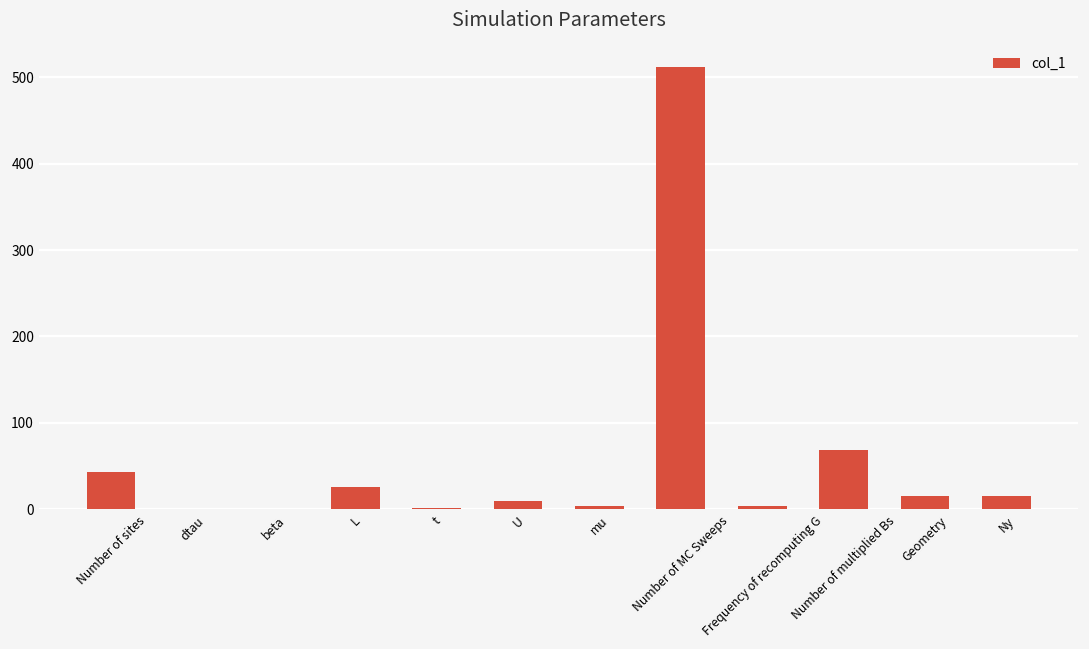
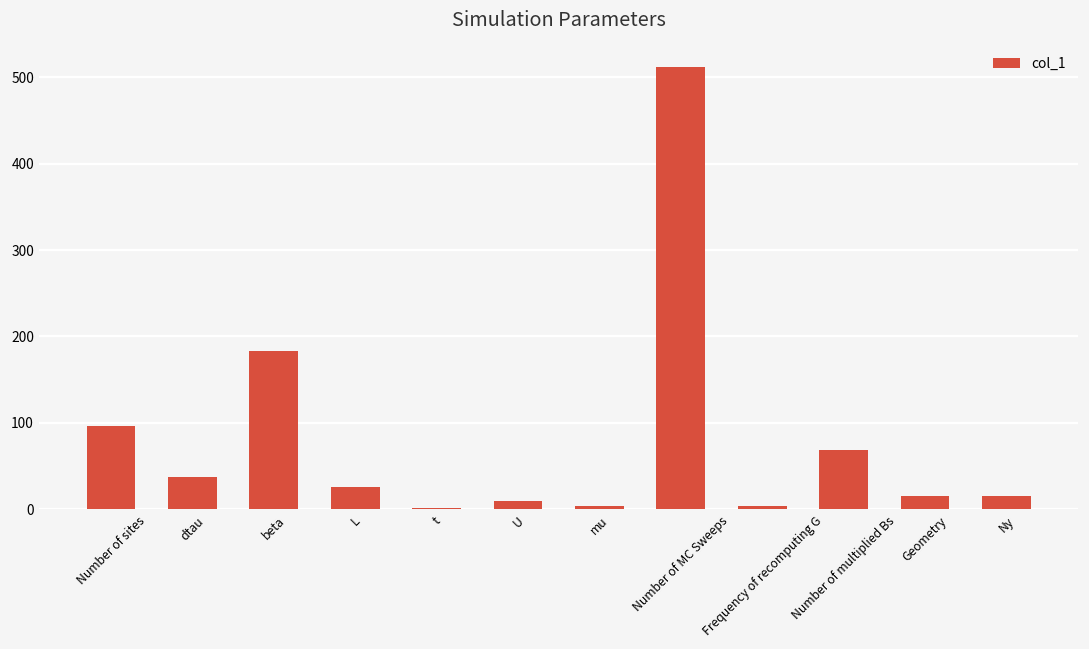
Number of sites: 40 -> 100
dtau: 0 -> 40
beta: 0 -> 180
